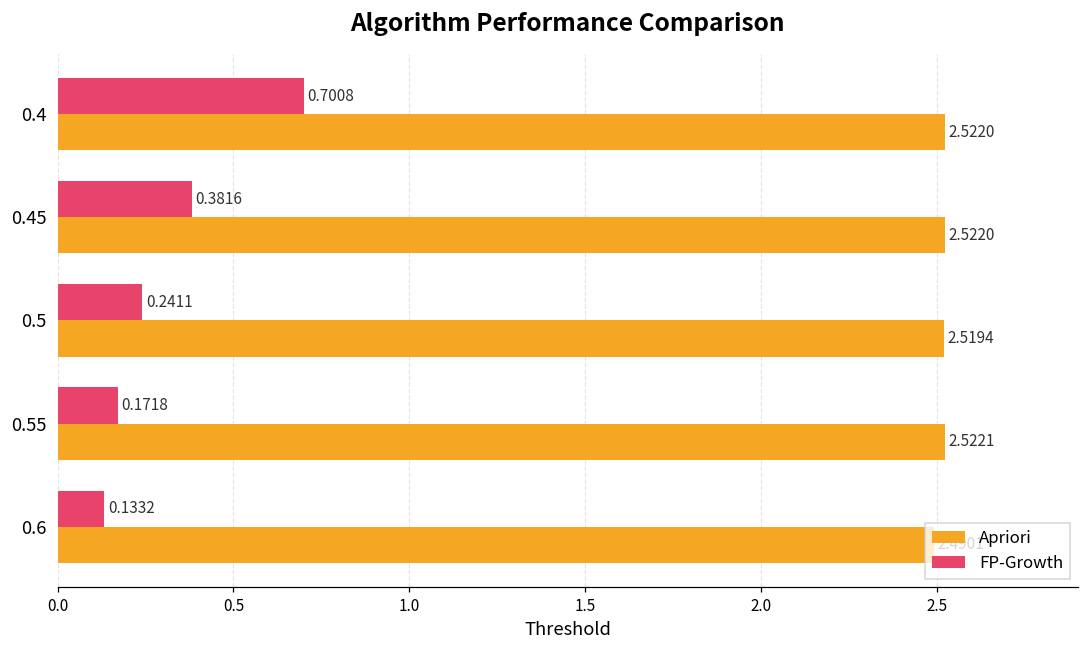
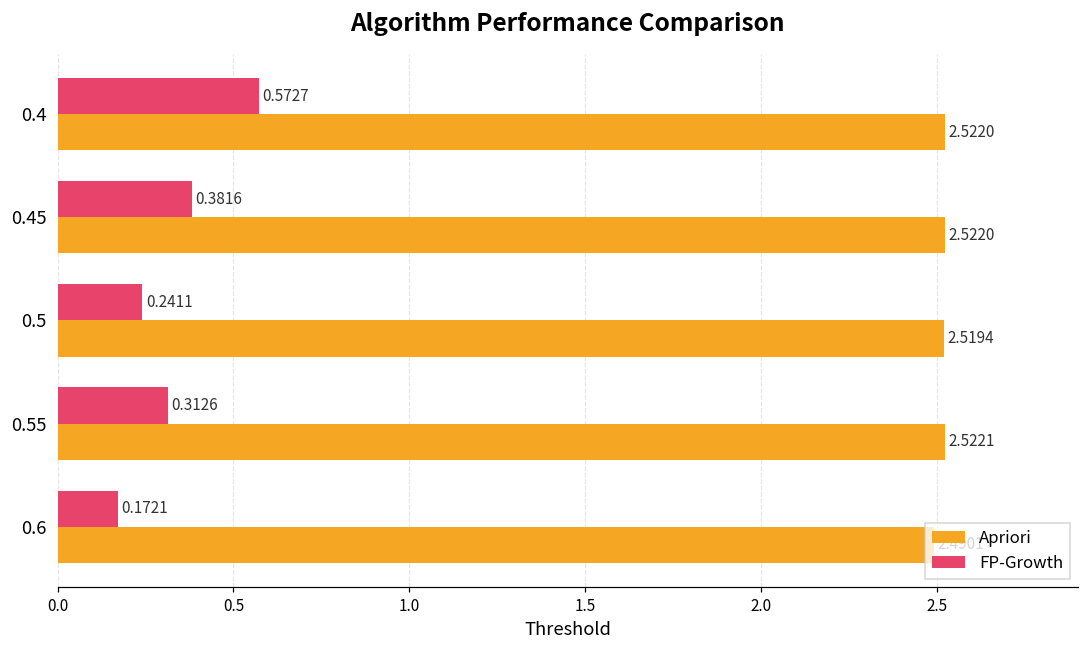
FP-Growth, 0.4: 0.7008 -> 0.5727
FP-Growth, 0.55: 0.1718 -> 0.3126
FP-Growth, 0.6: 0.1332 -> 0.1721
